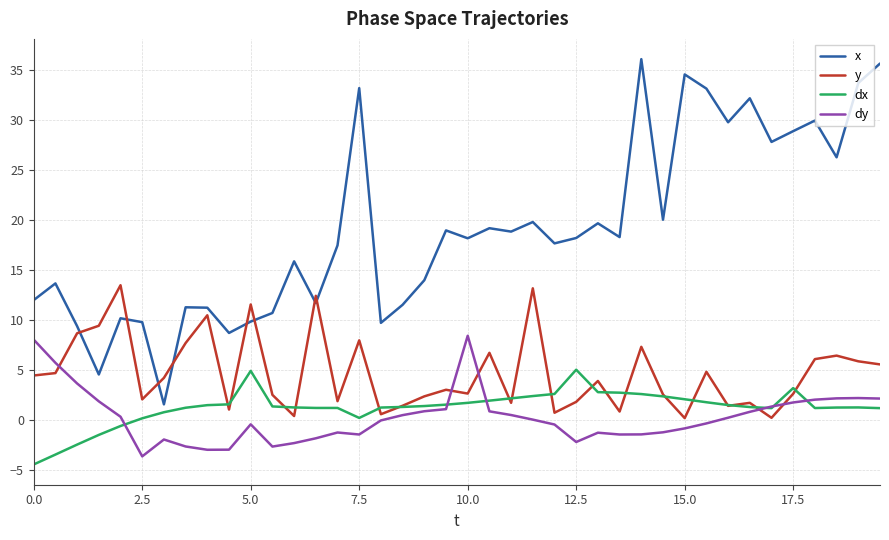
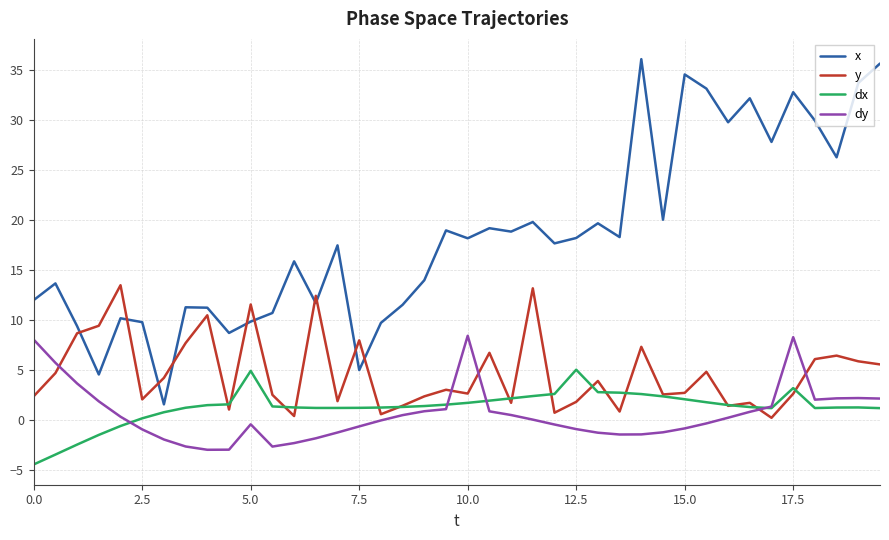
y, 0.0: 4 -> 2
dy, 2.5: -4 -> -1
x, 7.5: 33 -> 5
dx, 7.5: 0 -> 1
dy, 7.5: -1.5 -> -0.7
dy, 12.5: -2 -> -1
y, 15.0: 0 -> 3
x, 17.5: 29 -> 33
dy, 17.5: 2 -> 8
